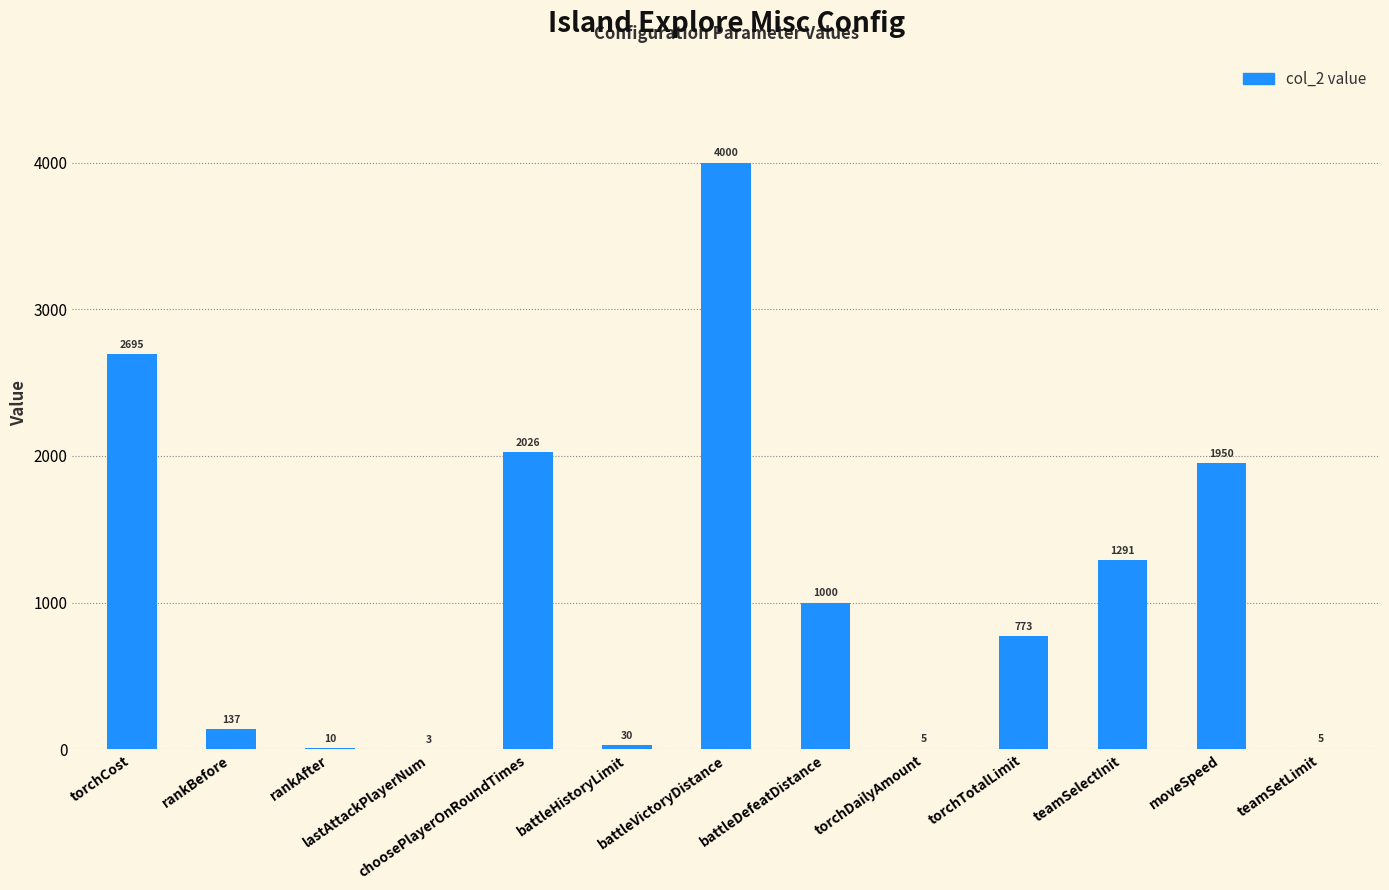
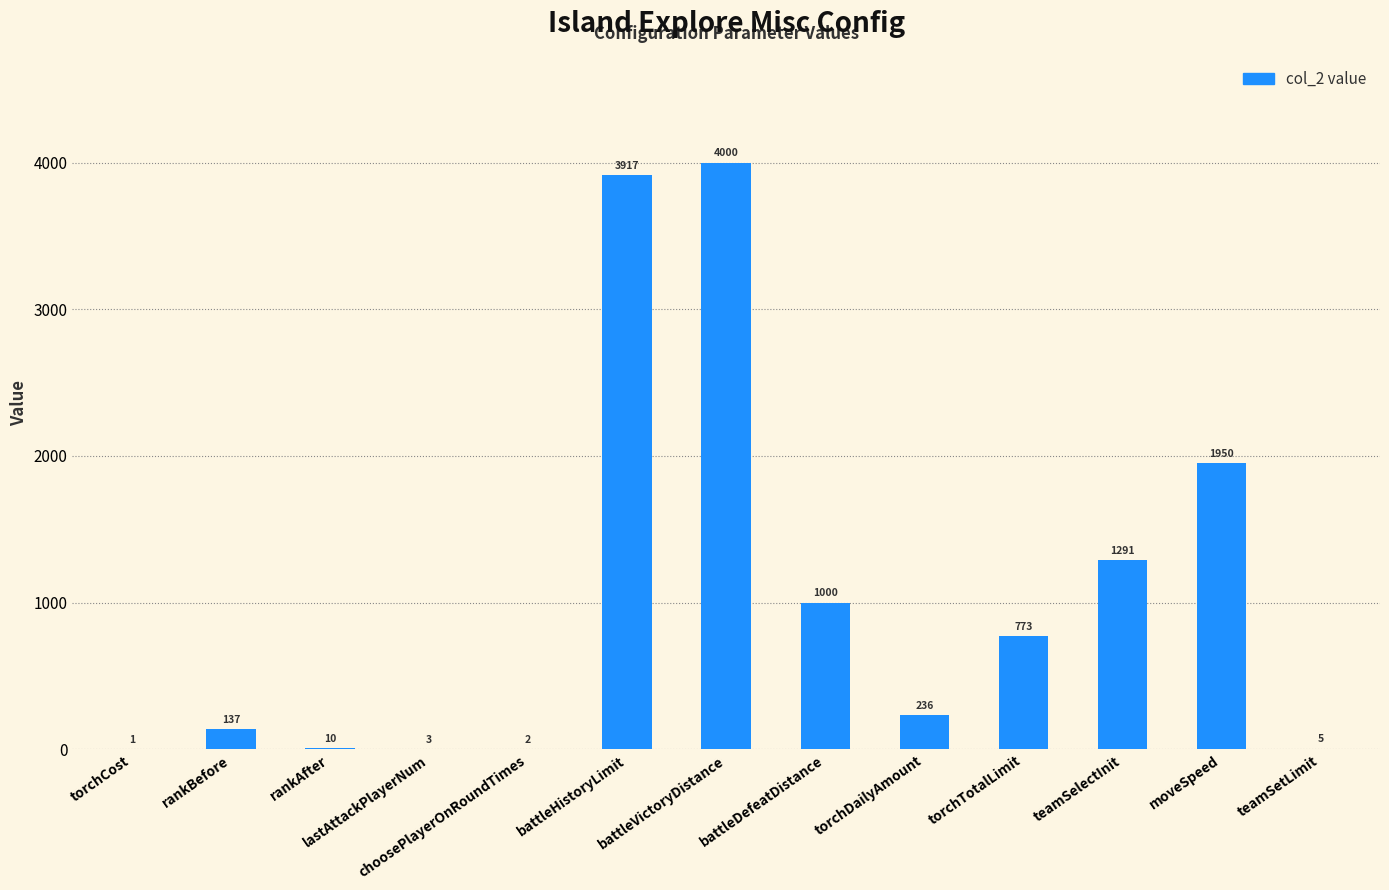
torchCost: 2695 -> 1
choosePlayerOnRoundTimes: 2026 -> 2
battleHistoryLimit: 30 -> 3917
torchDailyAmount: 5 -> 236
